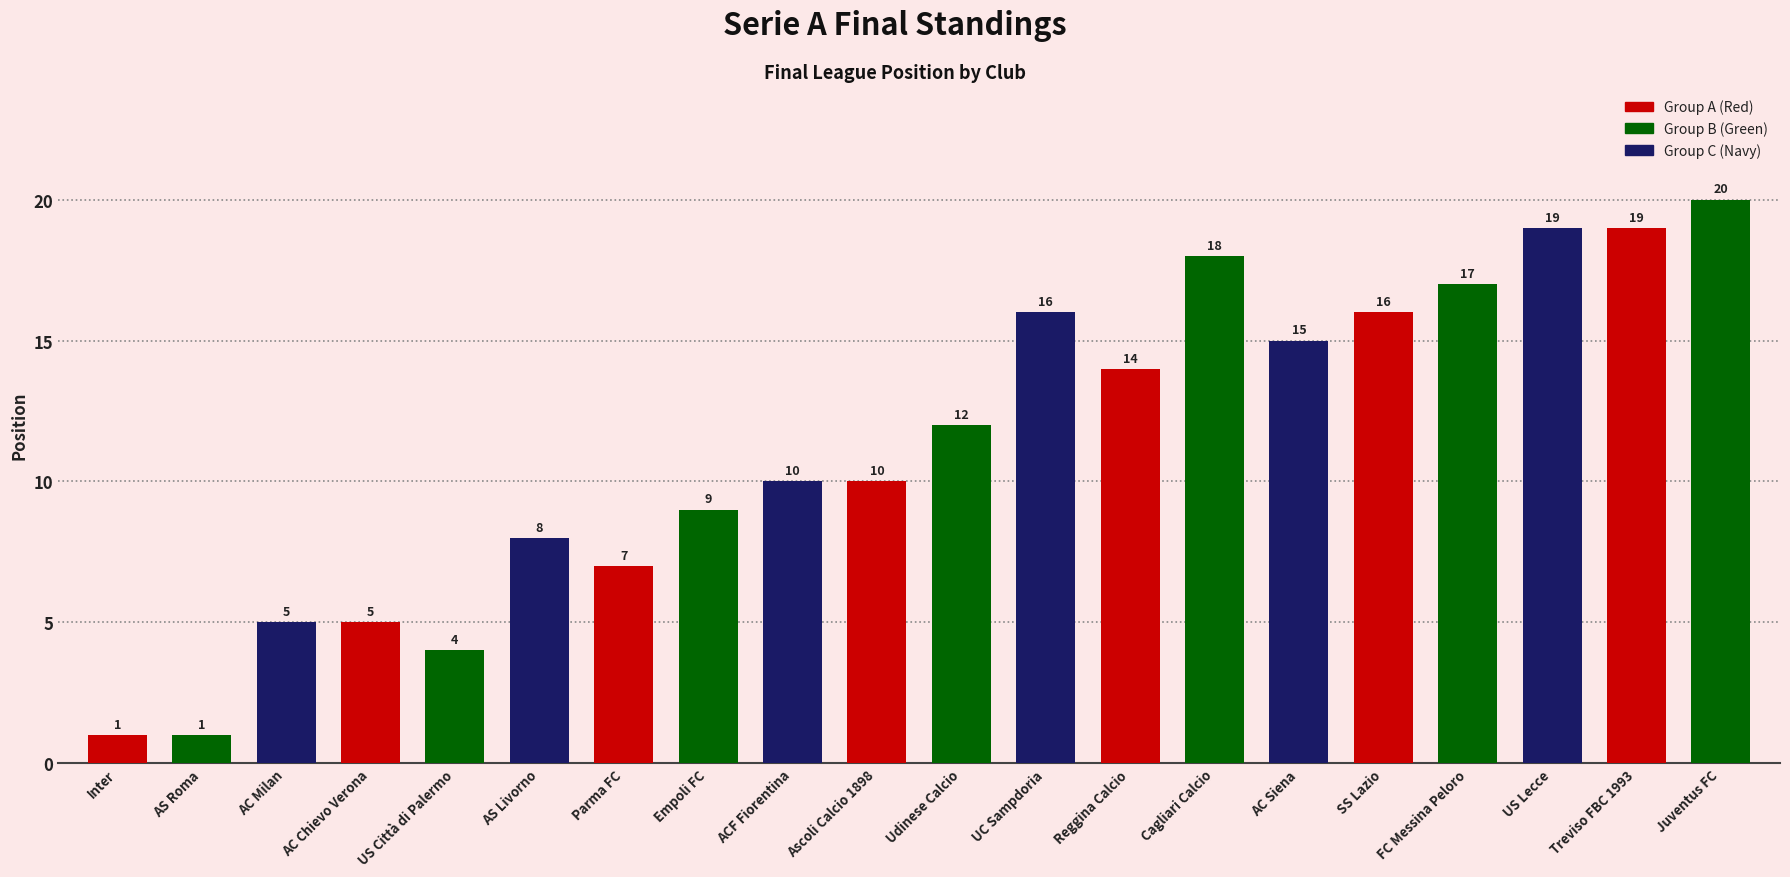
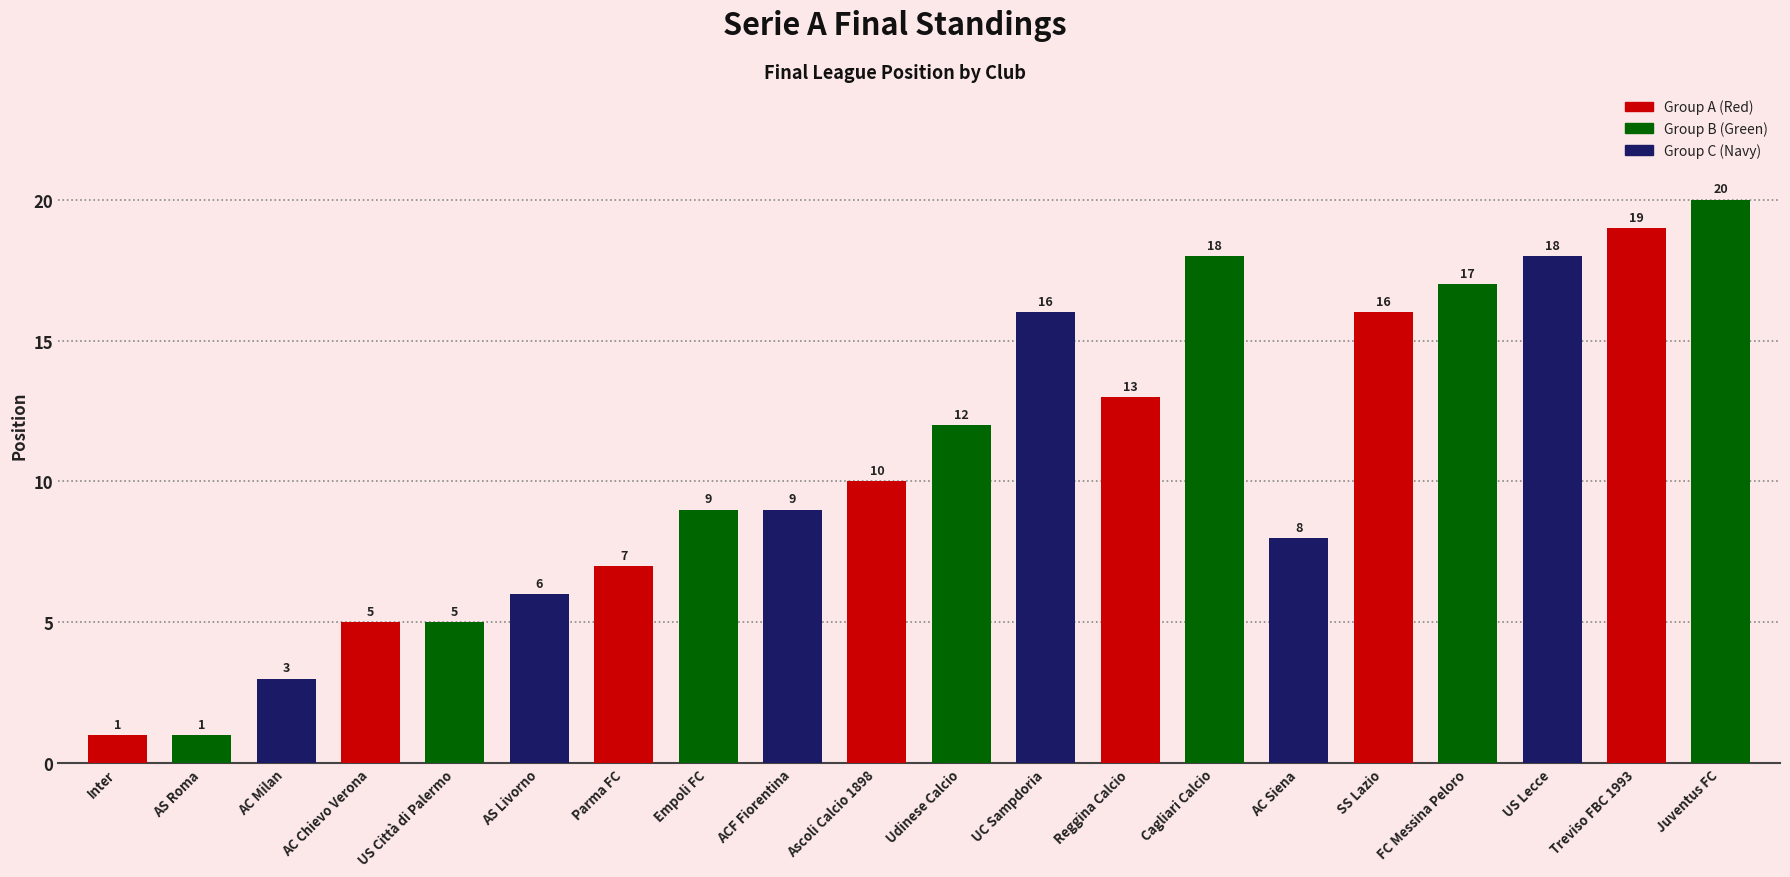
AC Milan: 5 -> 3
US Città di Palermo: 4 -> 5
AS Livorno: 8 -> 6
ACF Fiorentina: 10 -> 9
Reggina Calcio: 14 -> 13
AC Siena: 15 -> 8
US Lecce: 19 -> 18
